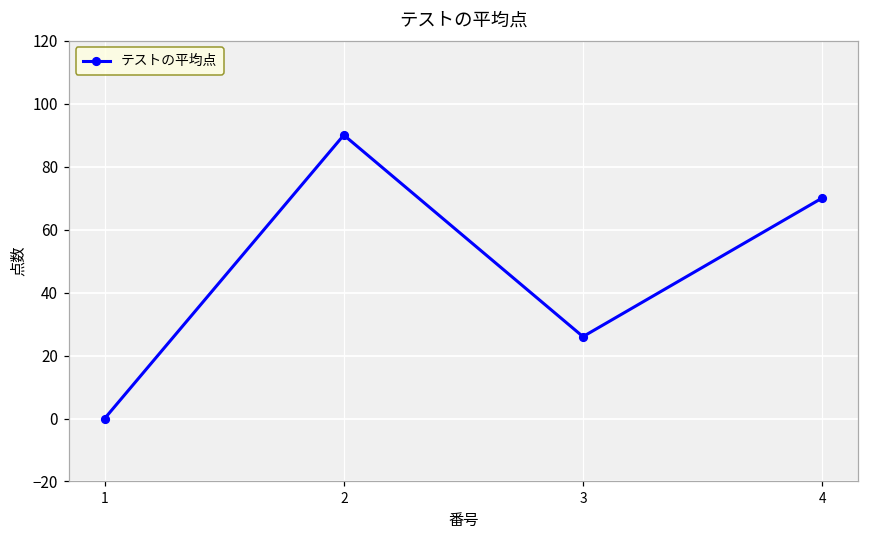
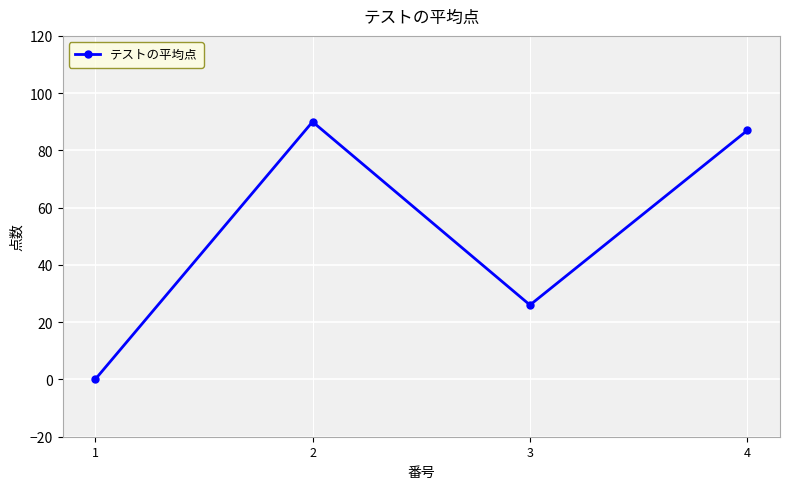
4: 70 -> 87
